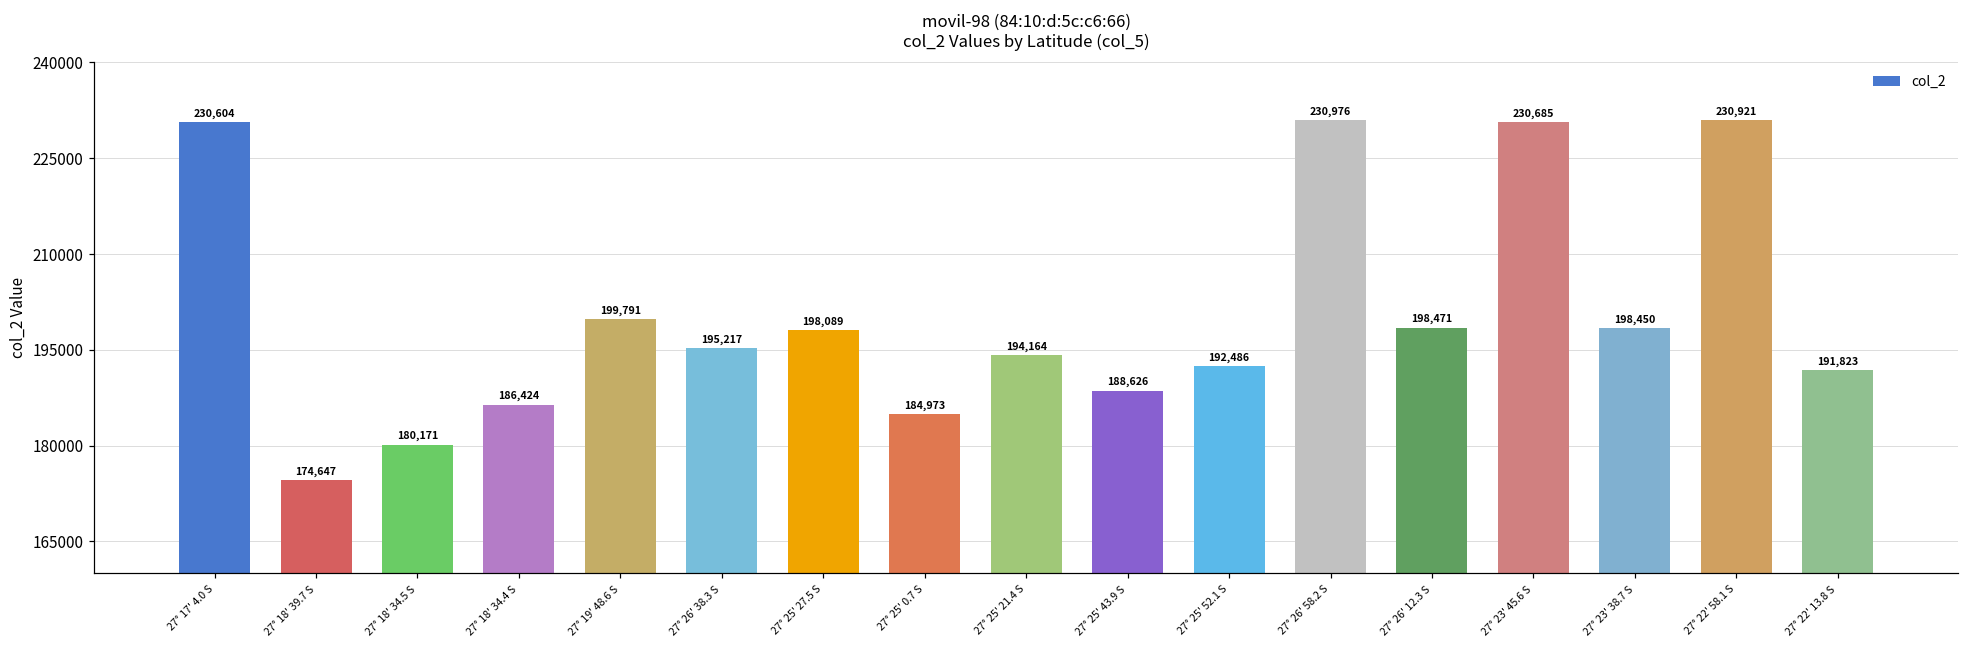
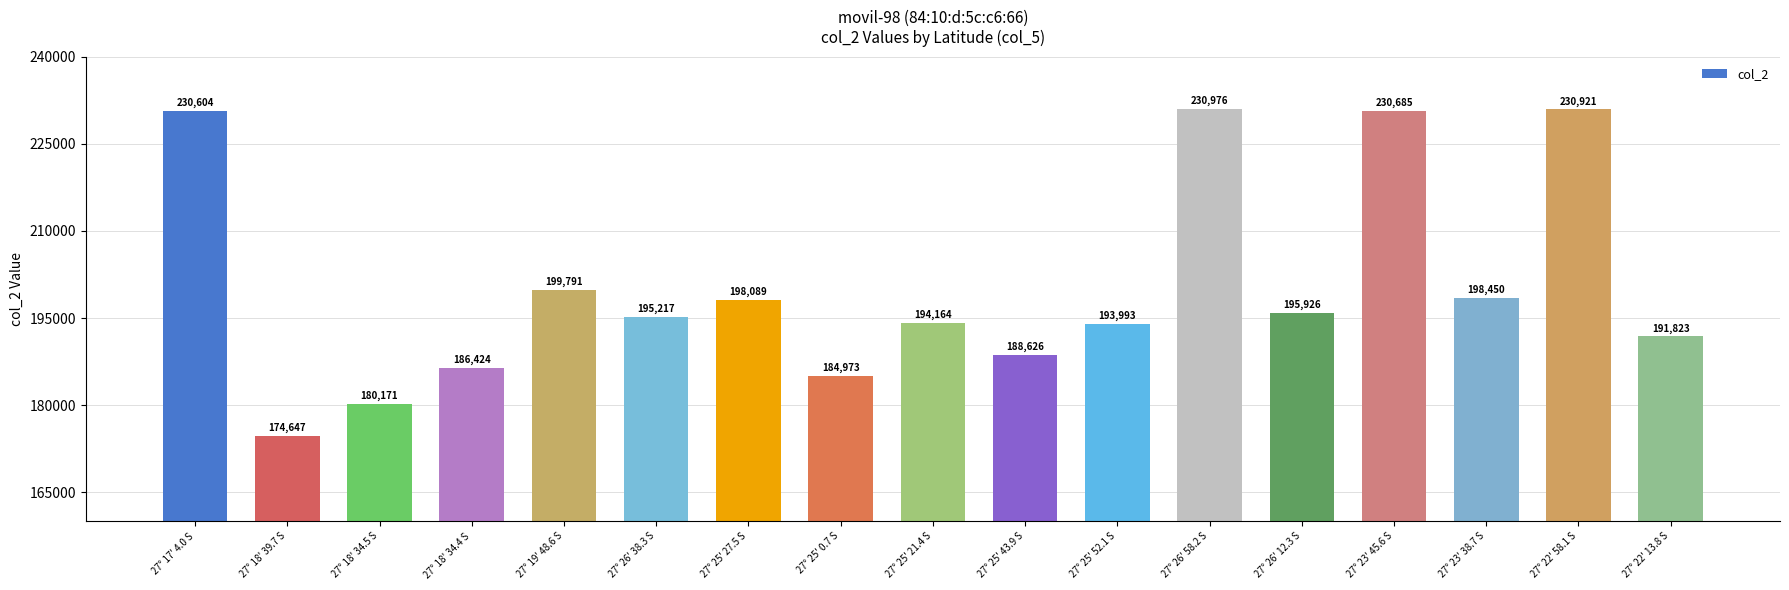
27° 25' 52.1 S: 192,486 -> 193,993
27° 26' 12.3 S: 198,471 -> 195,926
